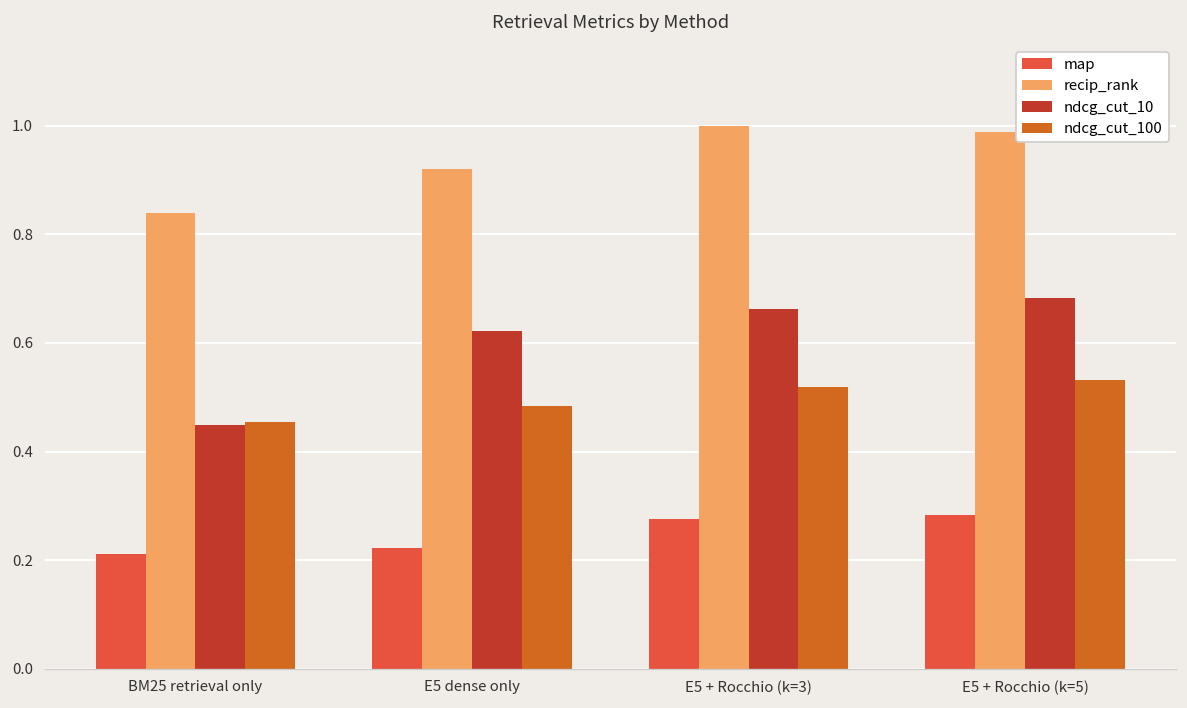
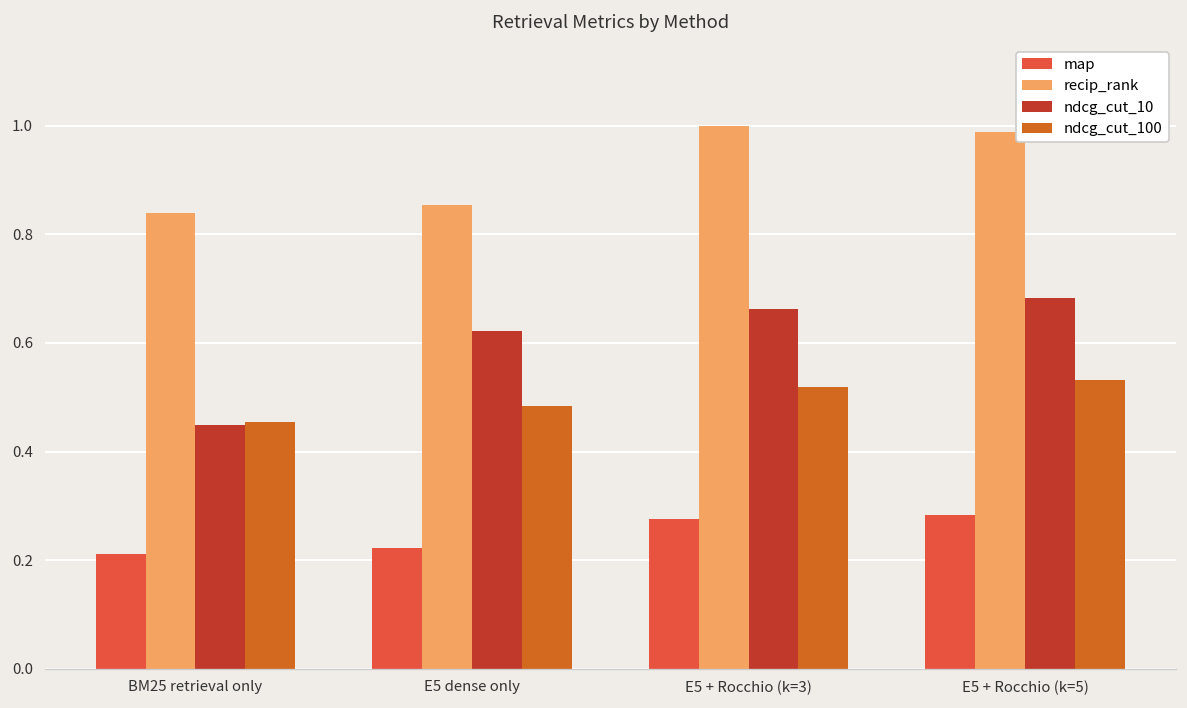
recip_rank, E5 dense only: 0.92 -> 0.85
